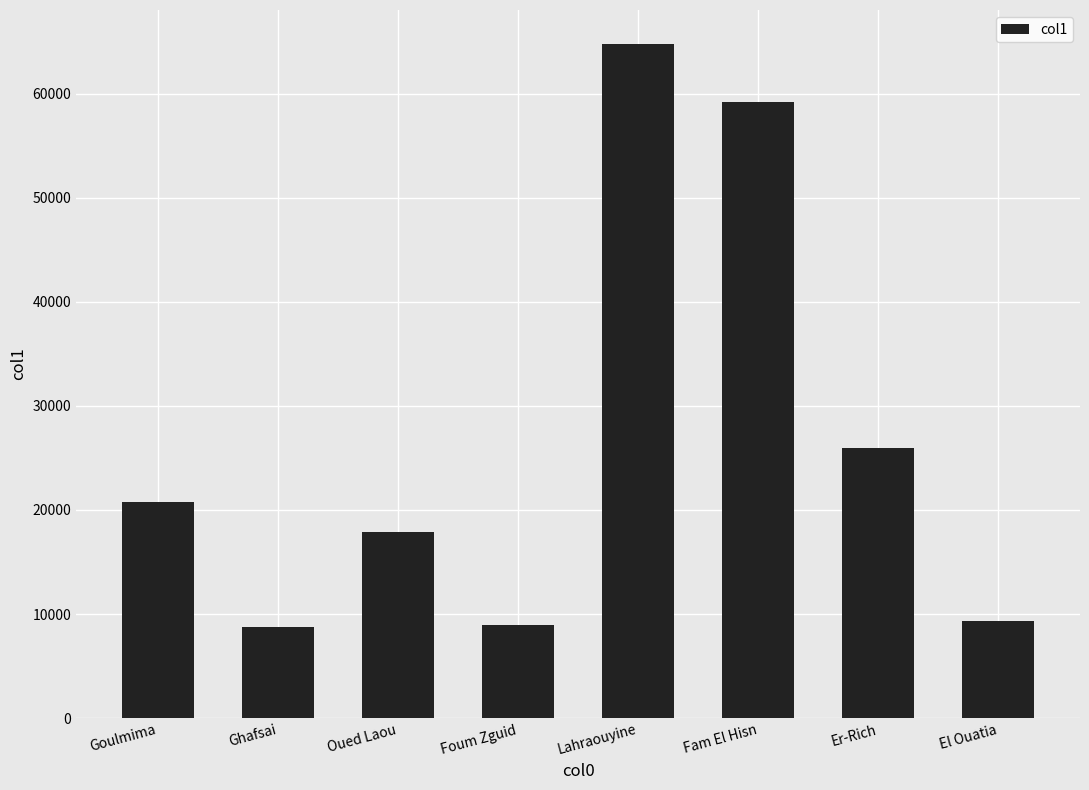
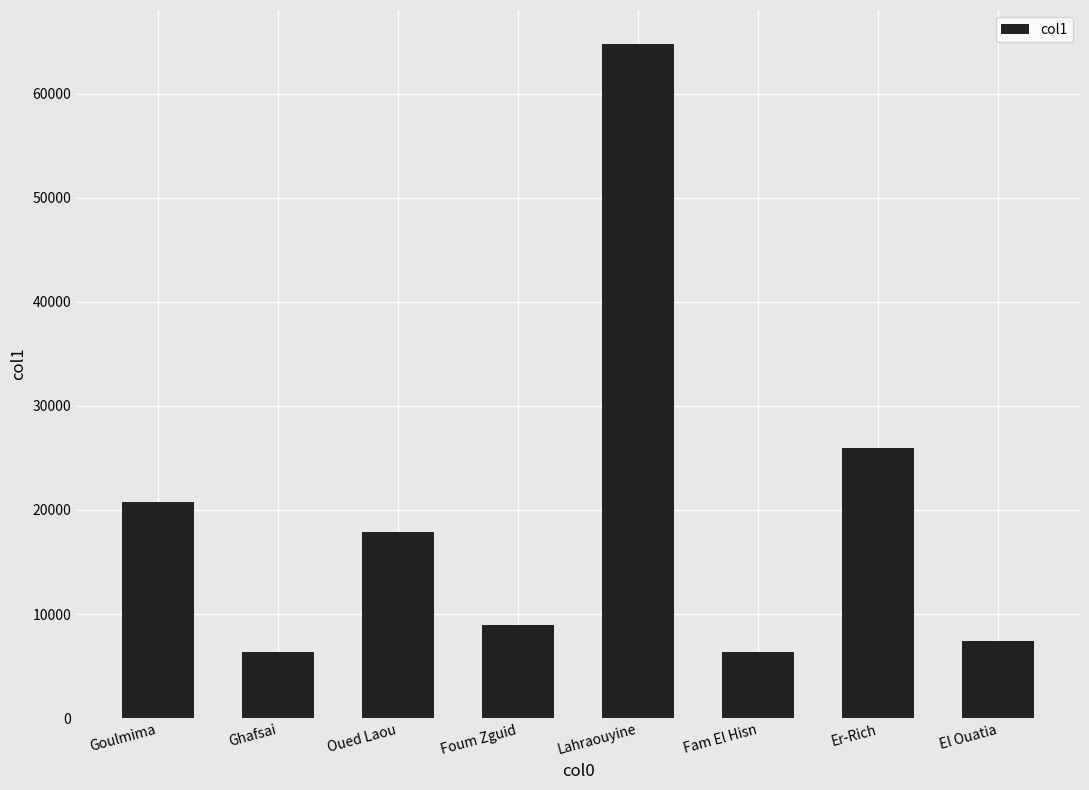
Ghafsai: 8800 -> 6400
Fam El Hisn: 59200 -> 6400
El Ouatia: 9300 -> 7400
